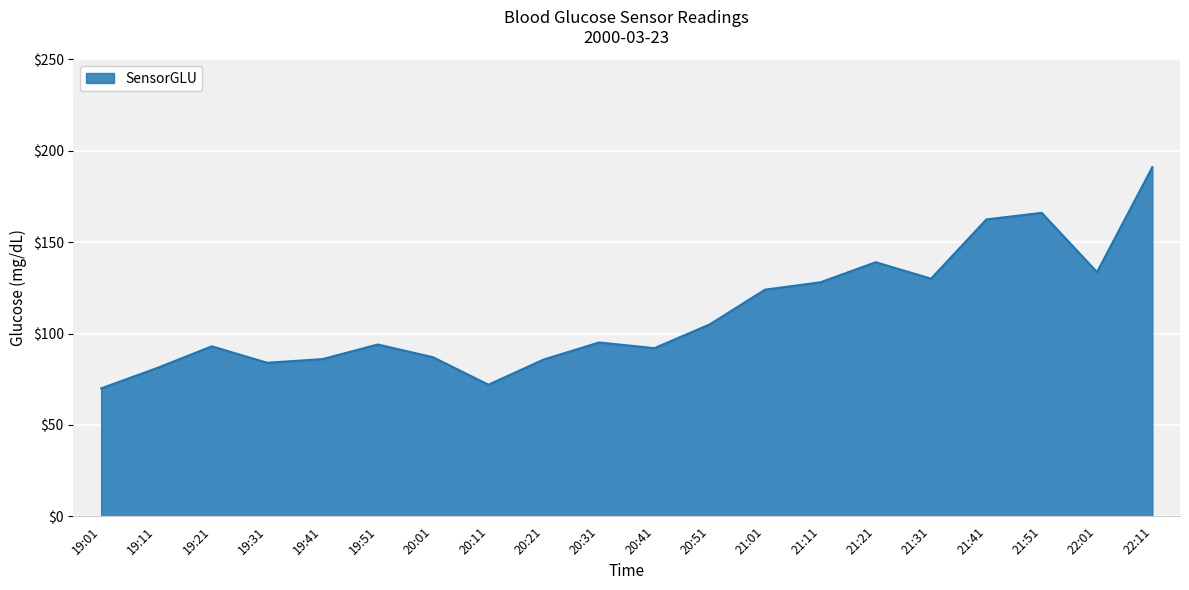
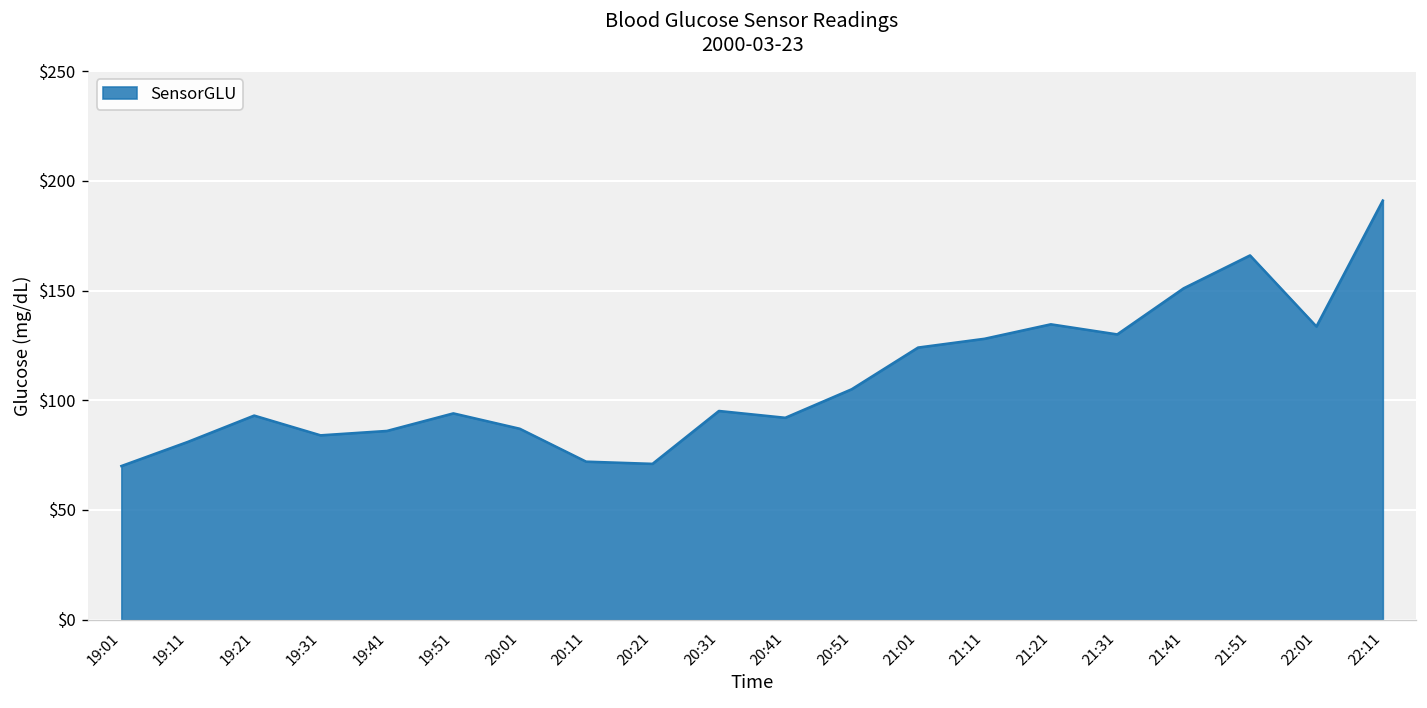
20:21: $86 -> $71
21:21: $139 -> $135
21:41: $162 -> $151
